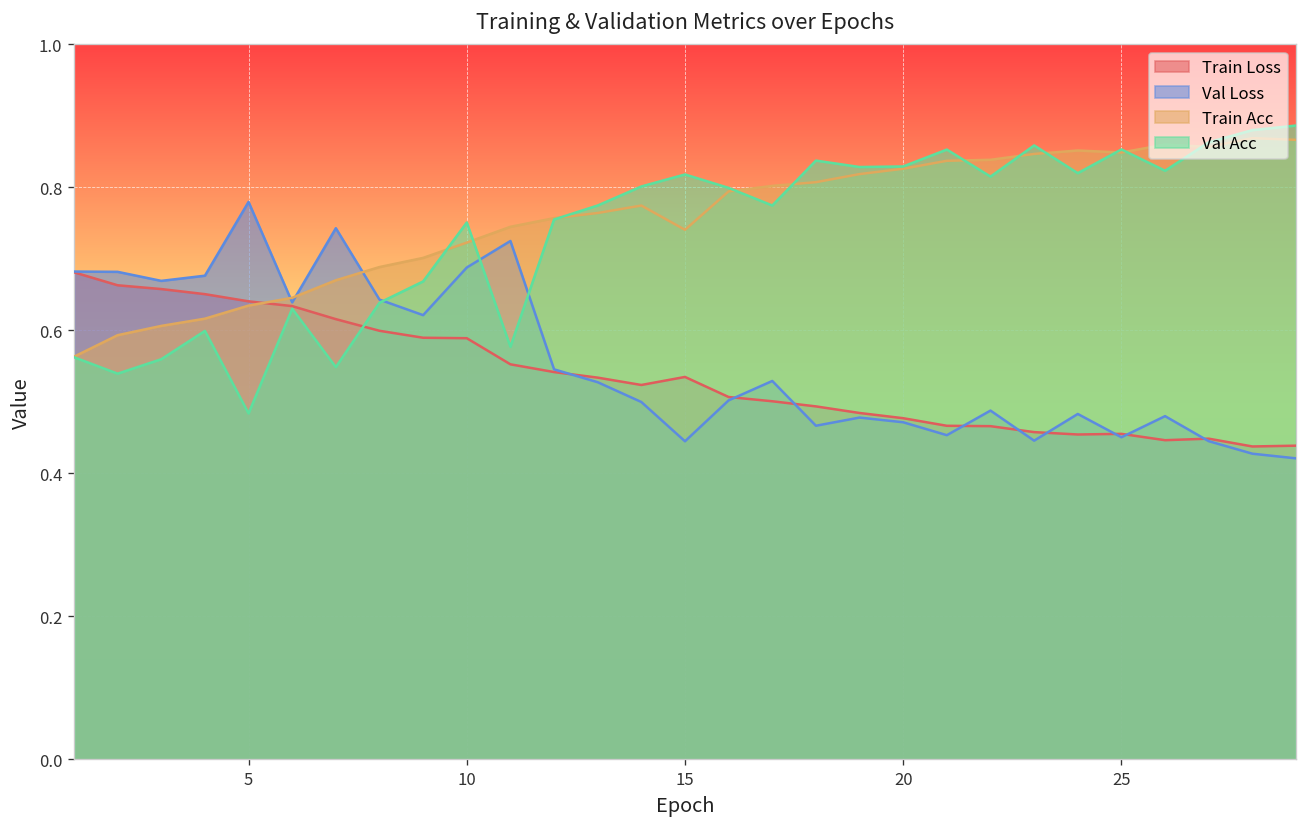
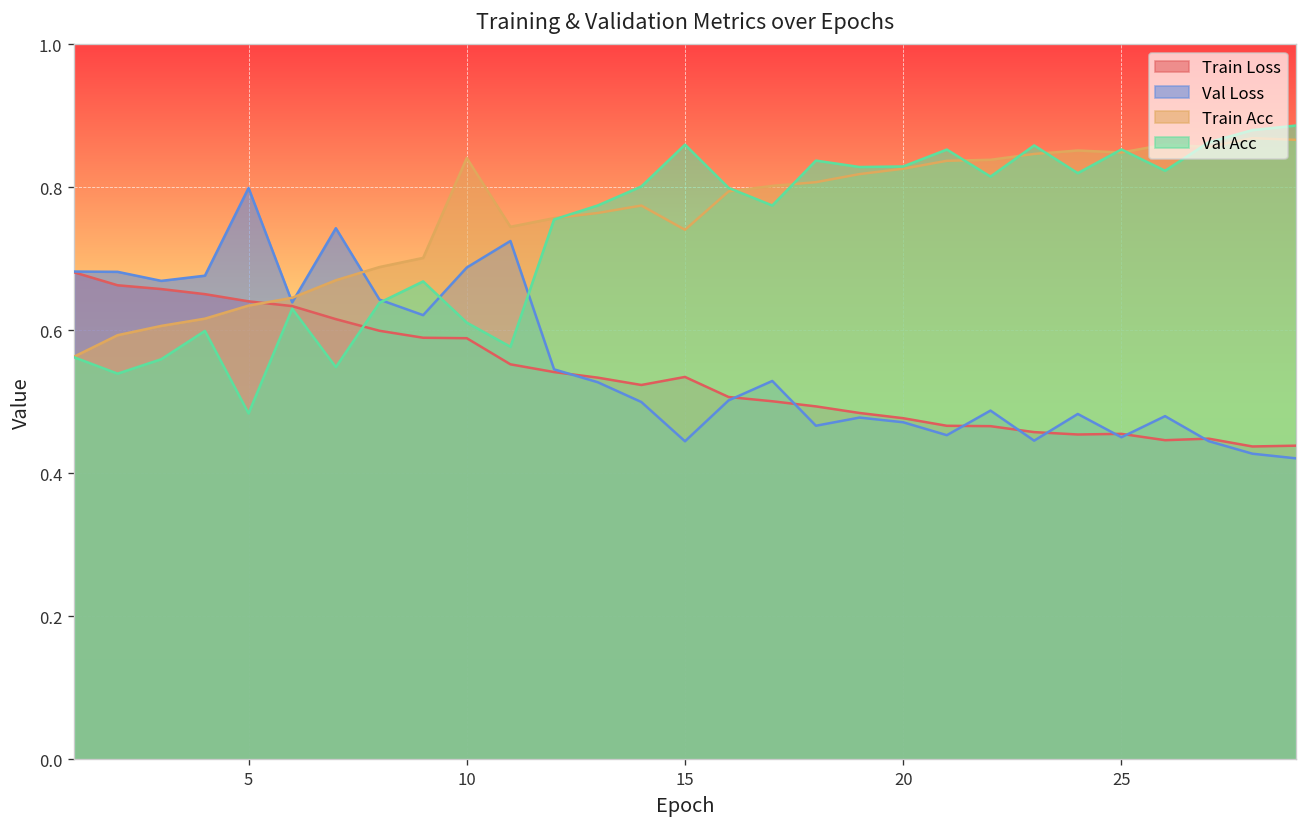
Val Loss, 5: 0.78 -> 0.80
Train Acc, 10: 0.72 -> 0.84
Val Acc, 10: 0.75 -> 0.61
Val Acc, 15: 0.82 -> 0.86
